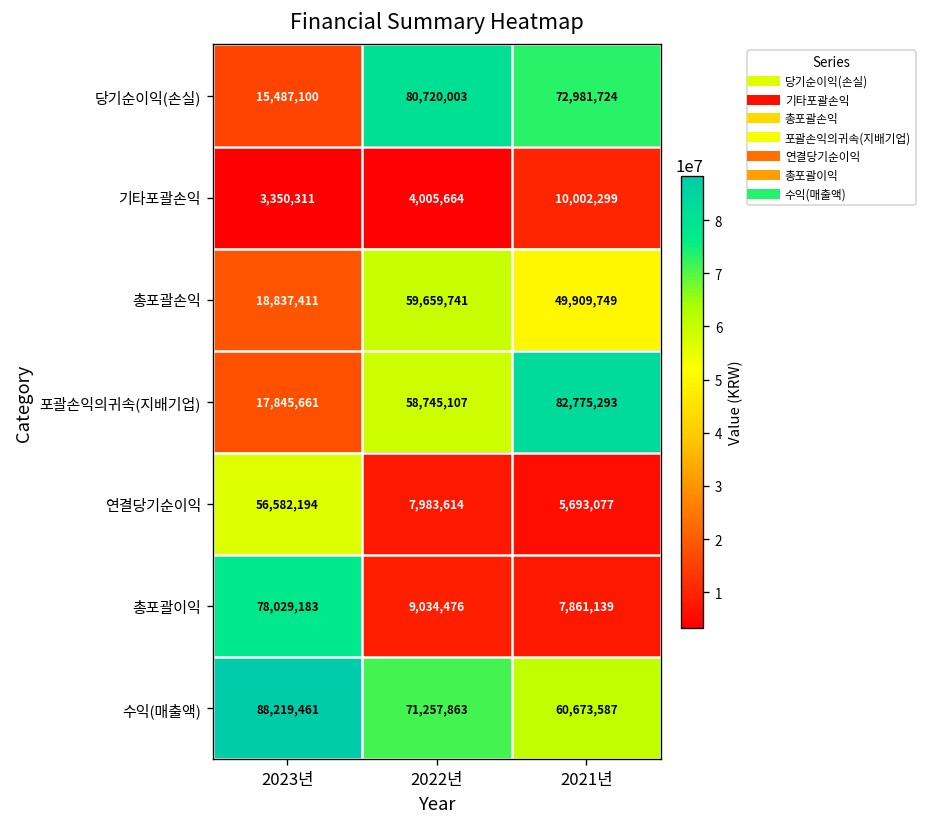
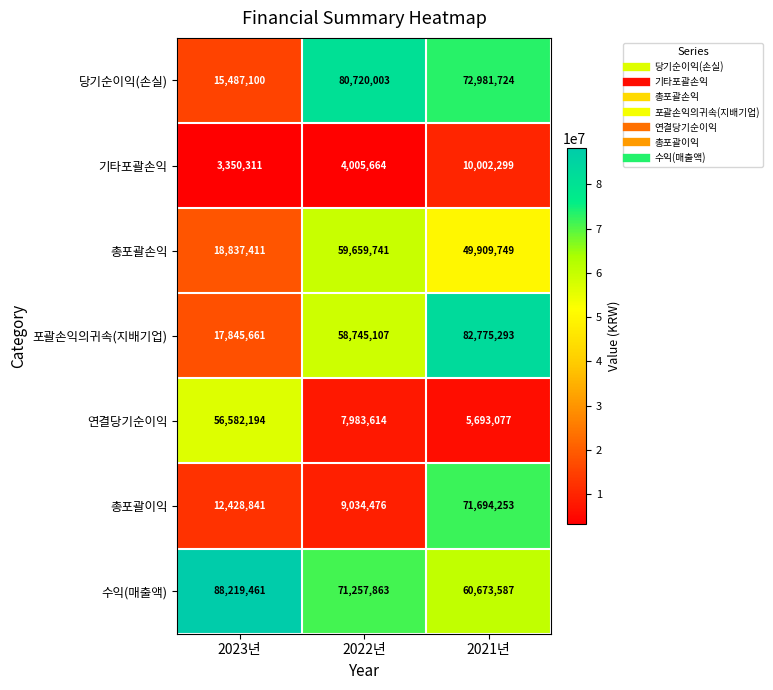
총포괄이익, 2023년: 78,029,183 -> 12,428,841
총포괄이익, 2021년: 7,861,139 -> 71,694,253
